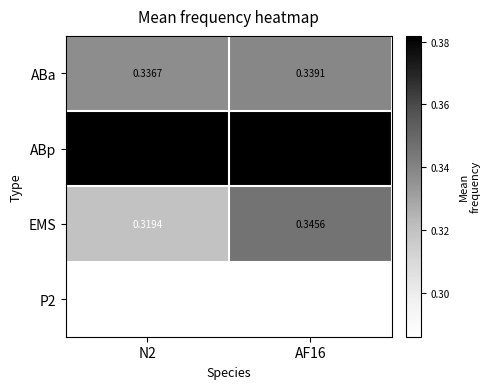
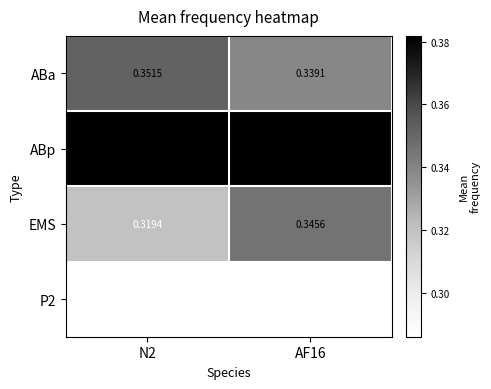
ABa, N2: 0.3367 -> 0.3515
